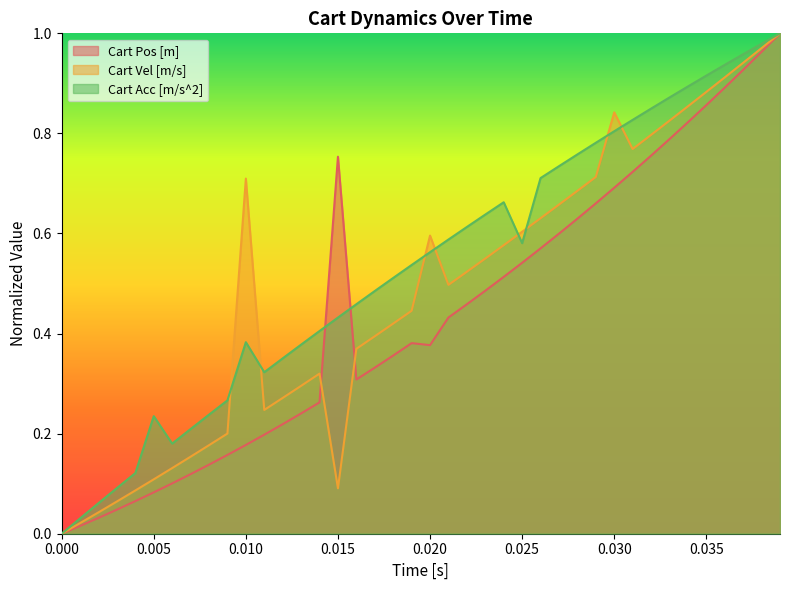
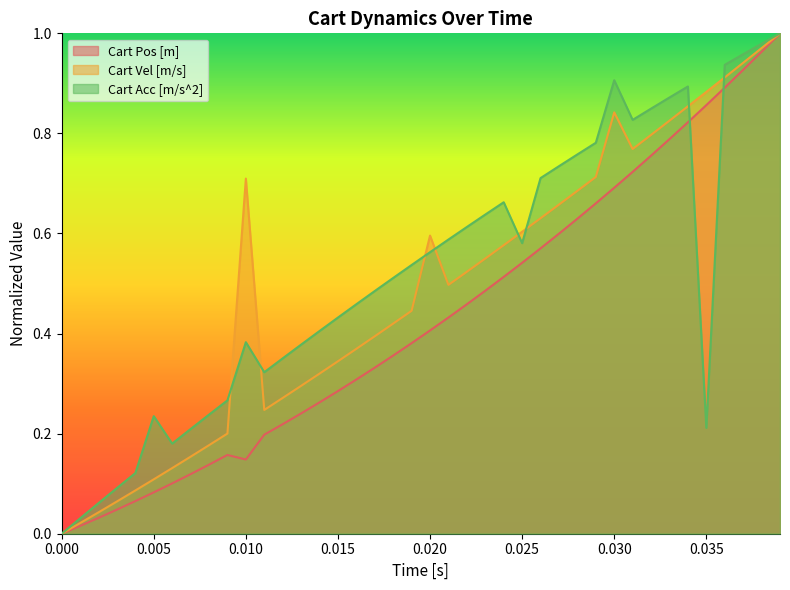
Cart Pos [m], 0.010: 0.18 -> 0.15
Cart Pos [m], 0.015: 0.75 -> 0.29
Cart Vel [m/s], 0.015: 0.09 -> 0.34
Cart Pos [m], 0.020: 0.38 -> 0.41
Cart Acc [m/s^2], 0.030: 0.80 -> 0.91
Cart Acc [m/s^2], 0.035: 0.92 -> 0.21
